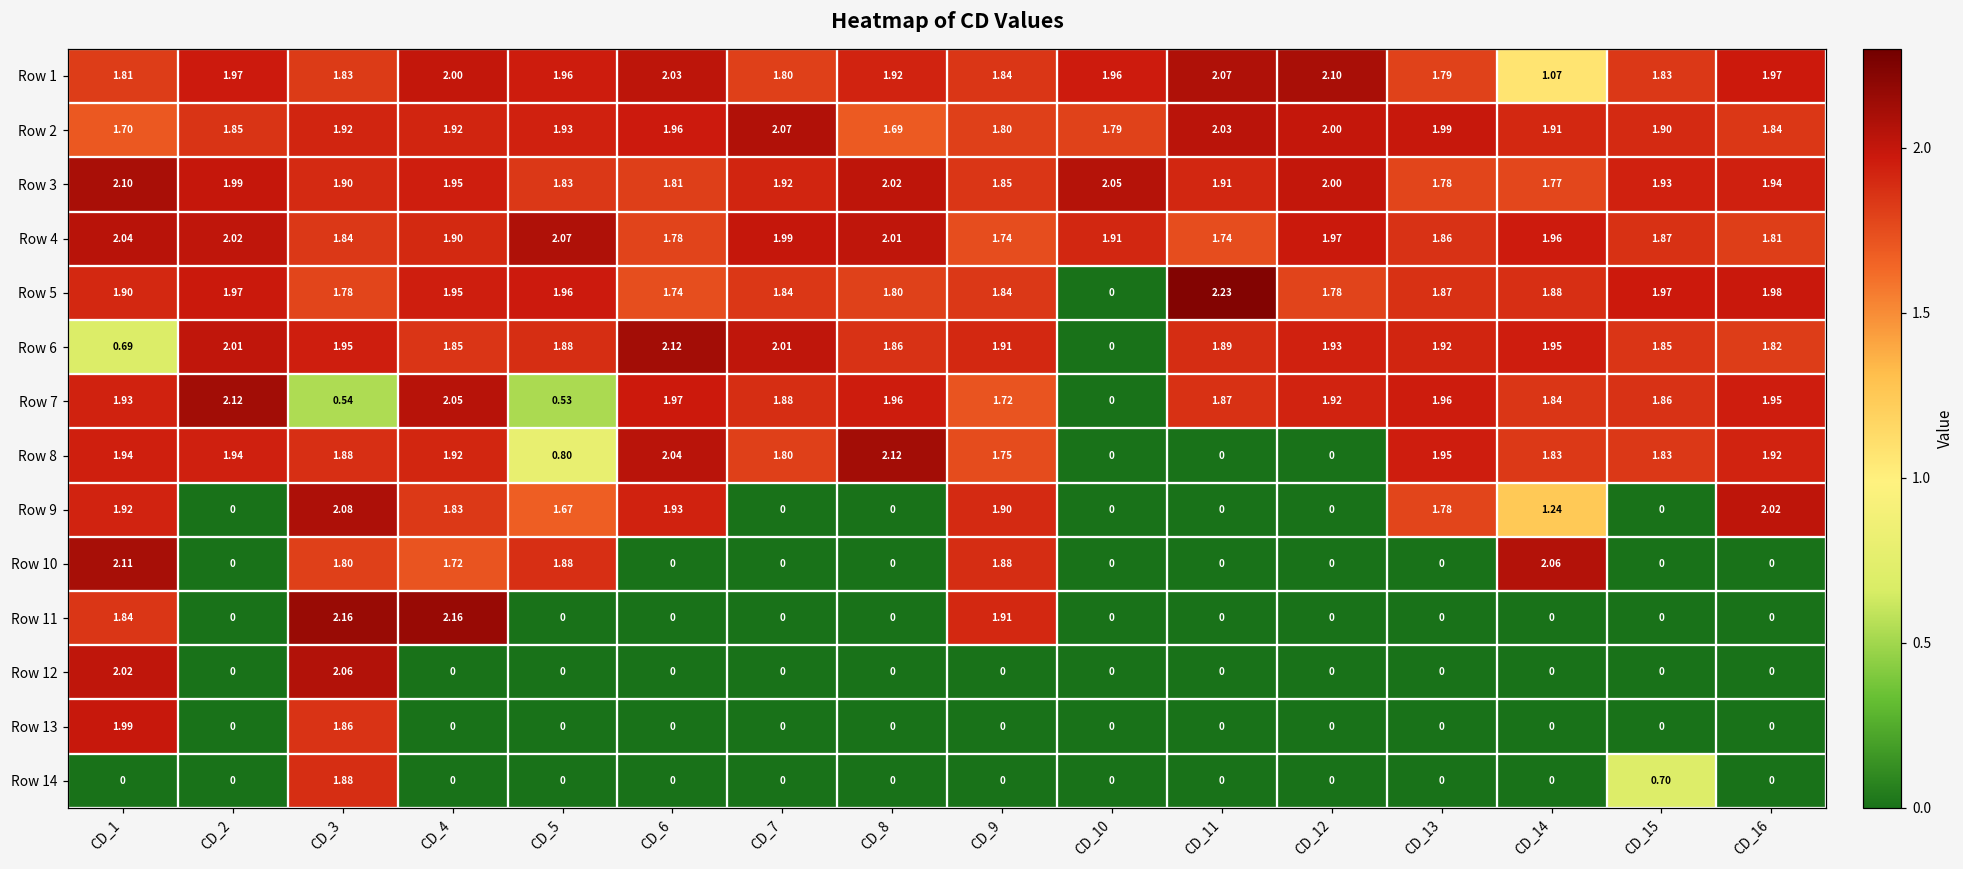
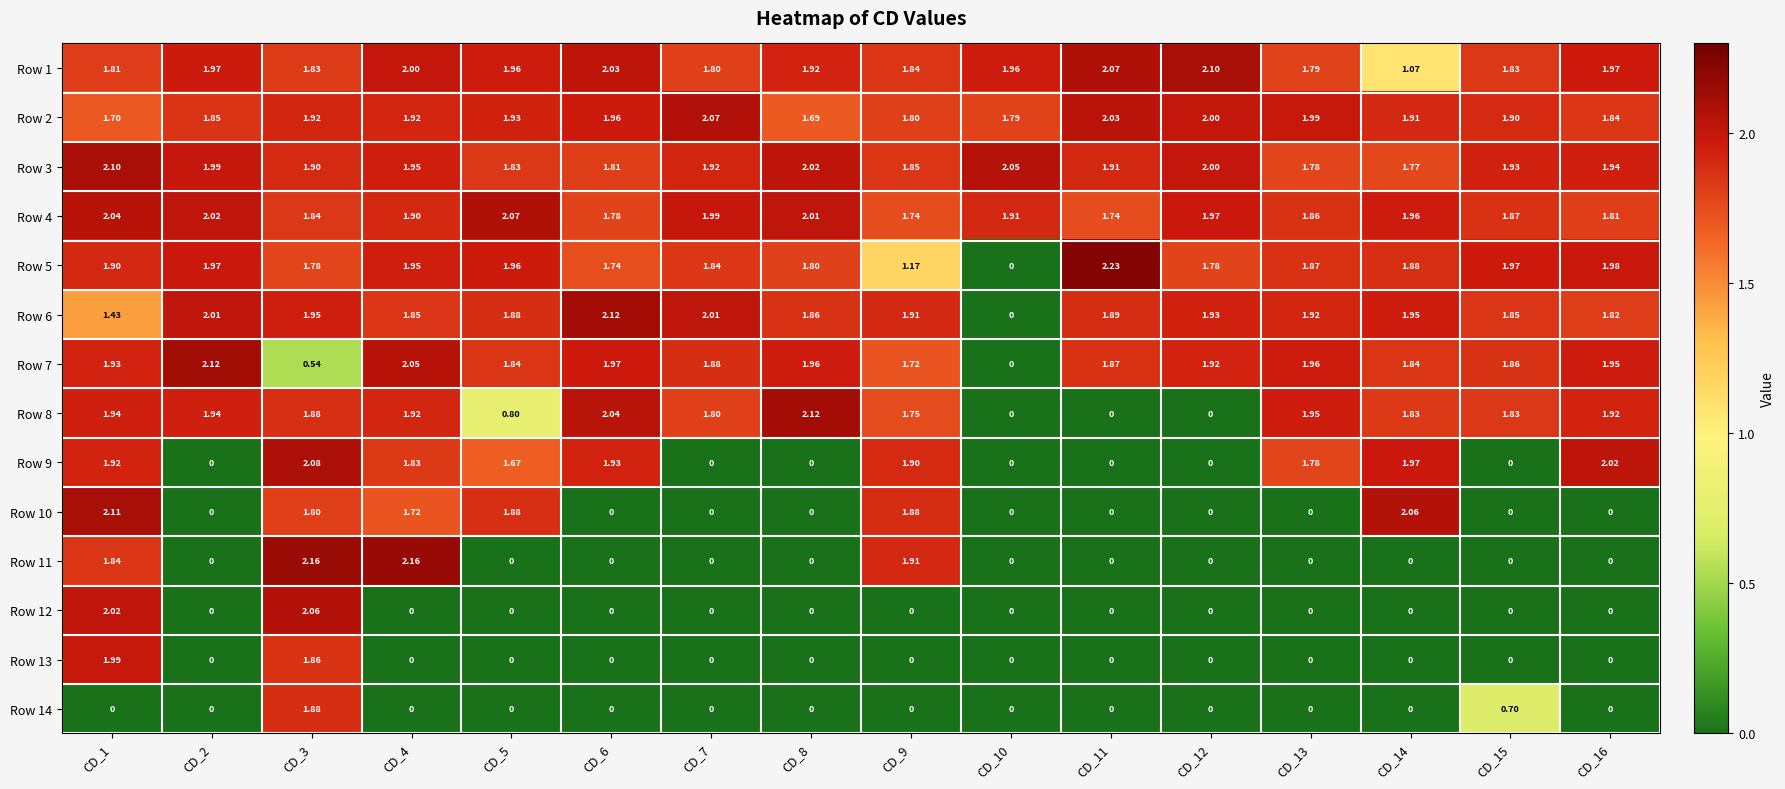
Row 5, CD_9: 1.84 -> 1.17
Row 6, CD_1: 0.69 -> 1.43
Row 7, CD_5: 0.53 -> 1.84
Row 9, CD_14: 1.24 -> 1.97
